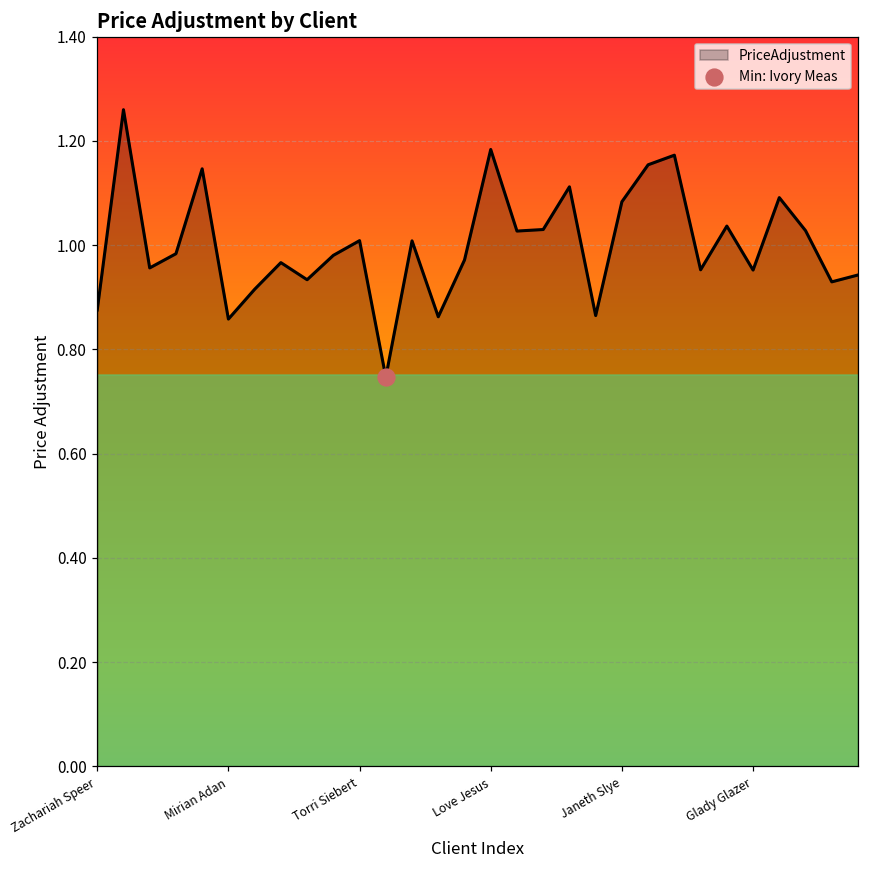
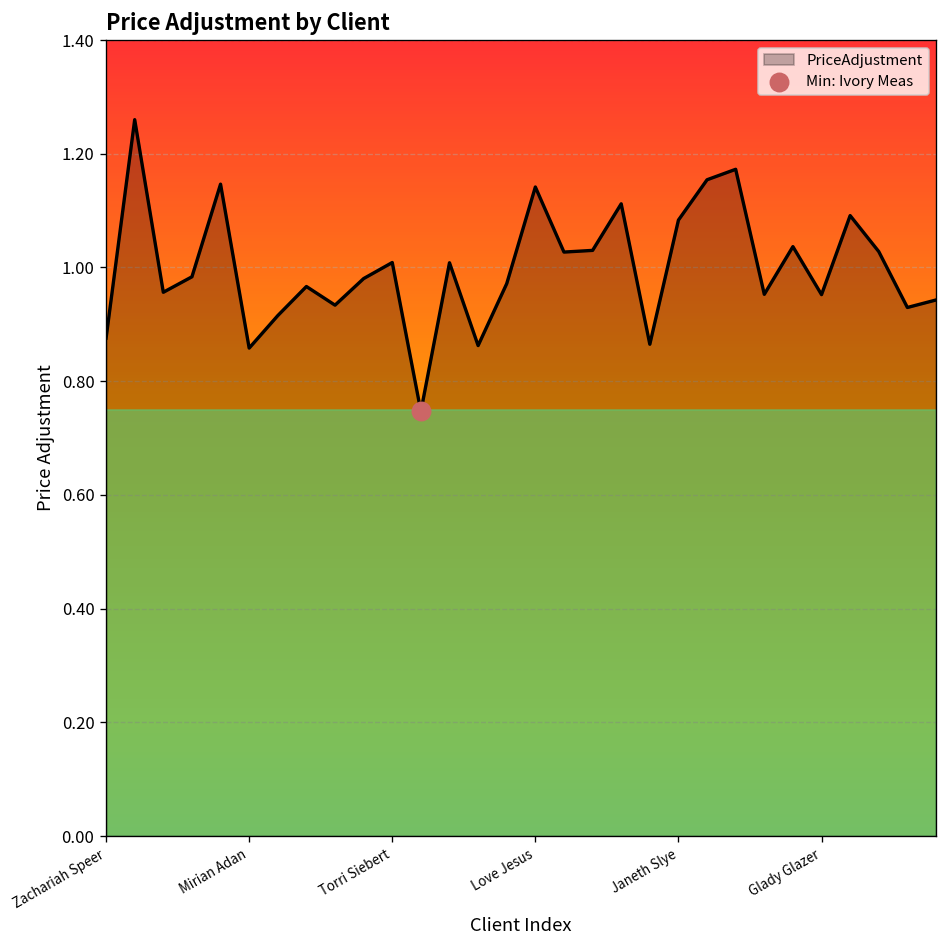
PriceAdjustment, Love Jesus: 1.18 -> 1.14
